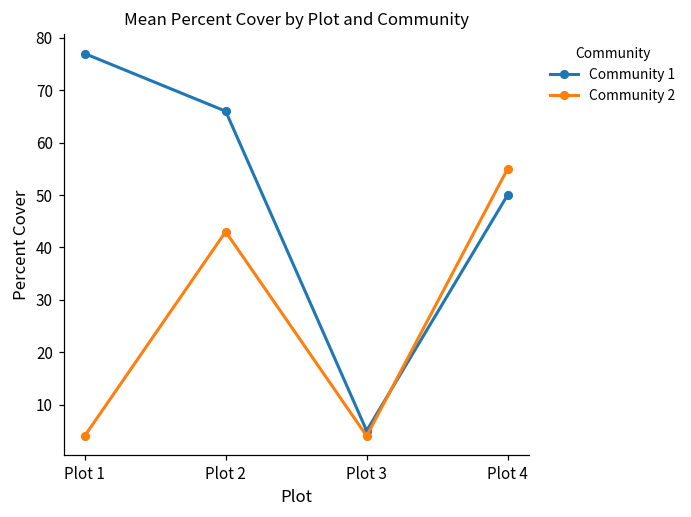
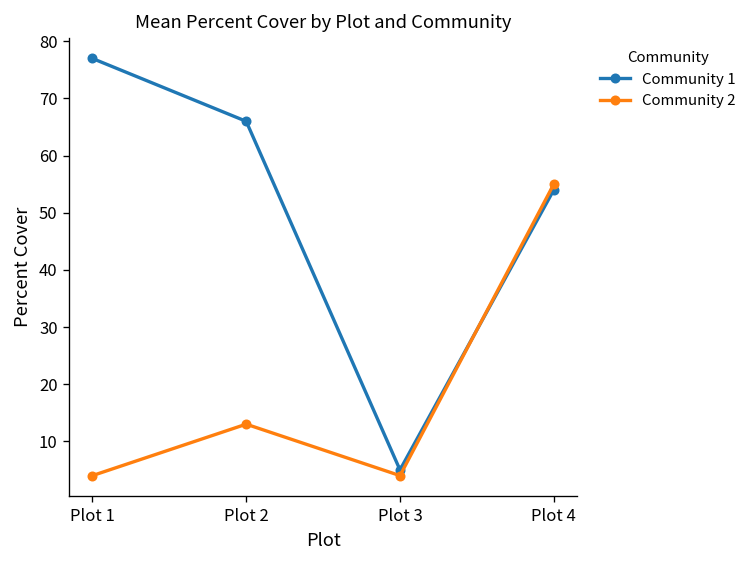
Community 2, Plot 2: 43 -> 13
Community 1, Plot 4: 50 -> 54
